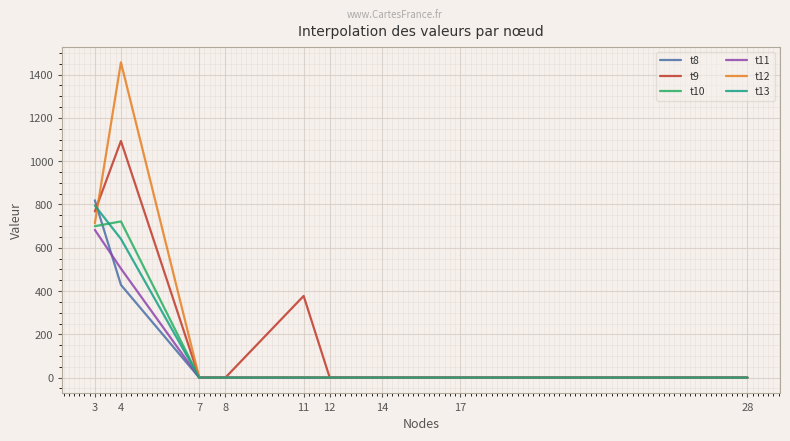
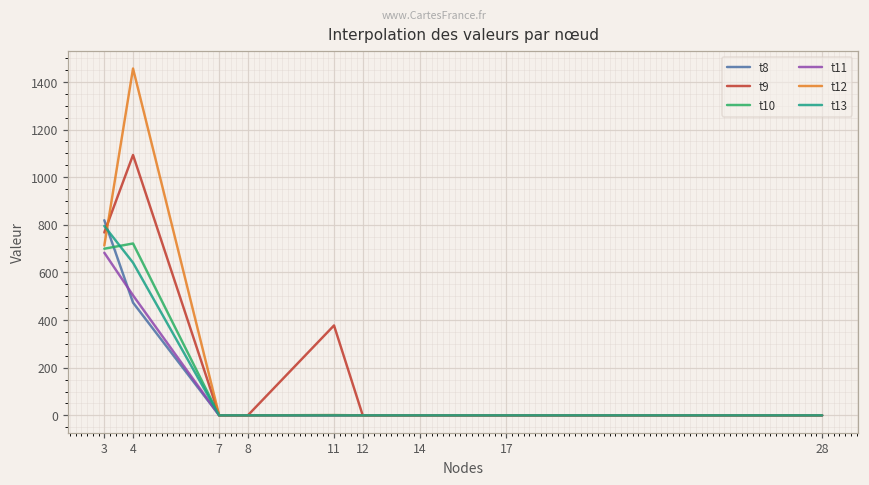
t8, 4: 430 -> 470
